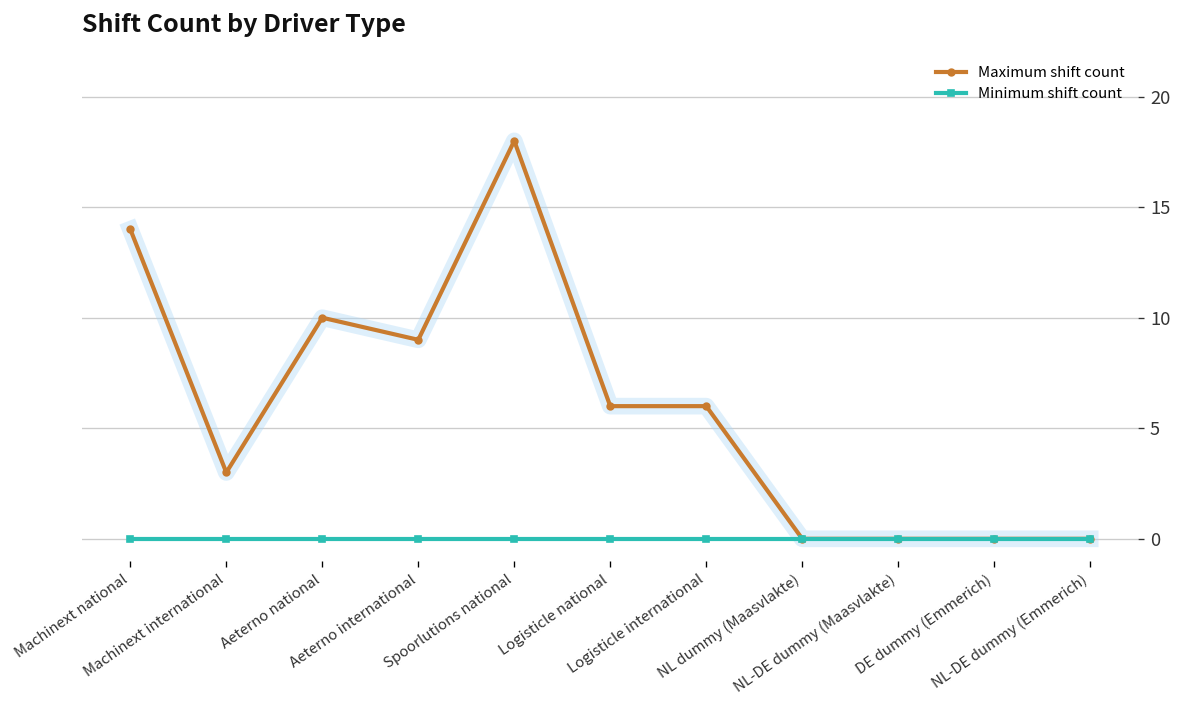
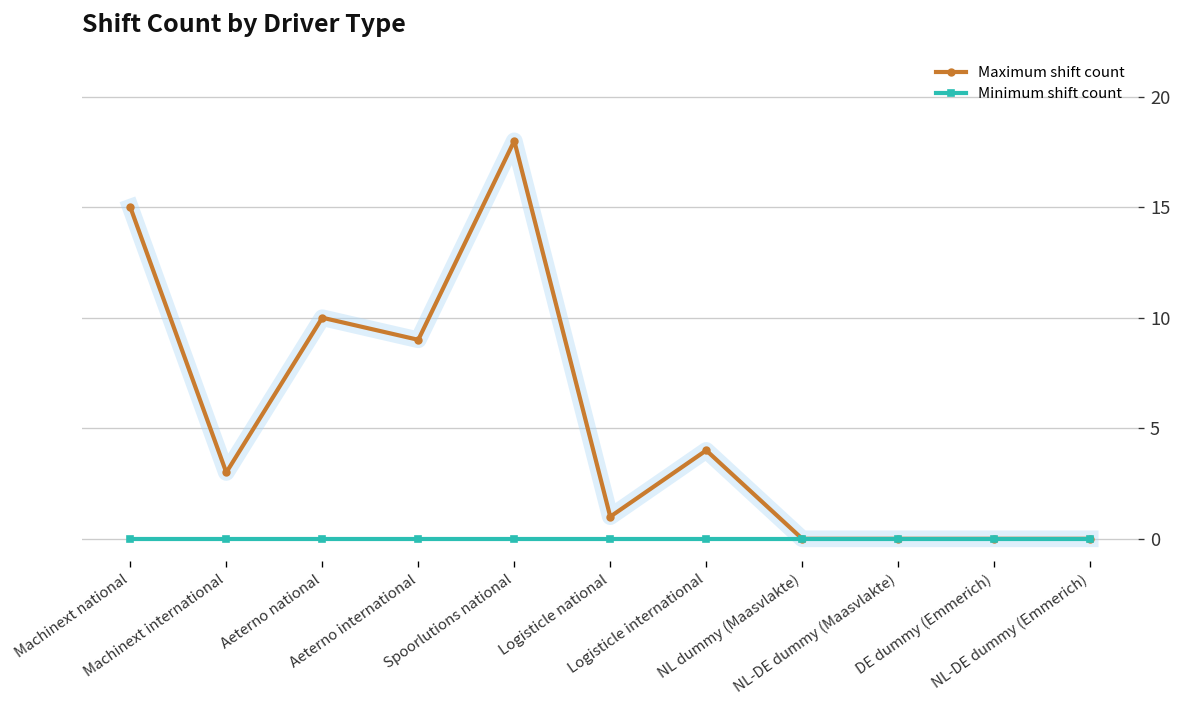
Maximum shift count, Machinext national: 14 -> 15
Maximum shift count, Logisticle national: 6 -> 1
Maximum shift count, Logisticle international: 6 -> 4
